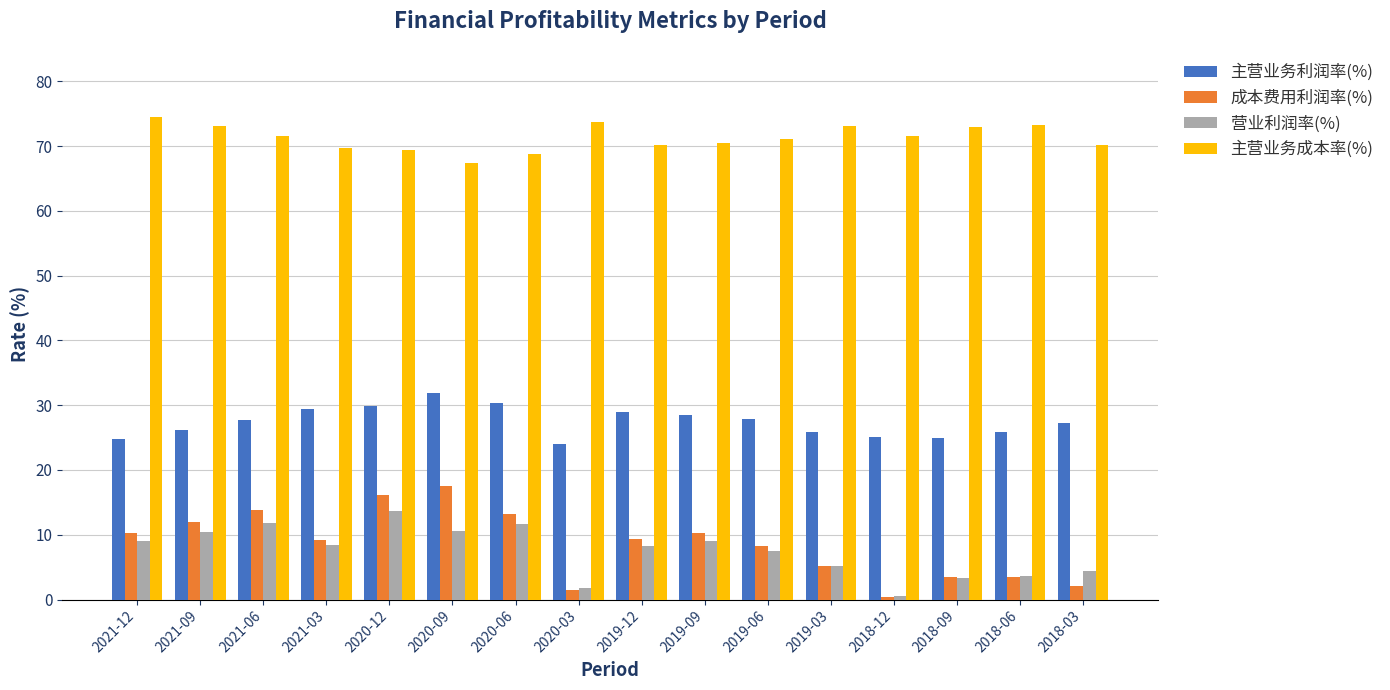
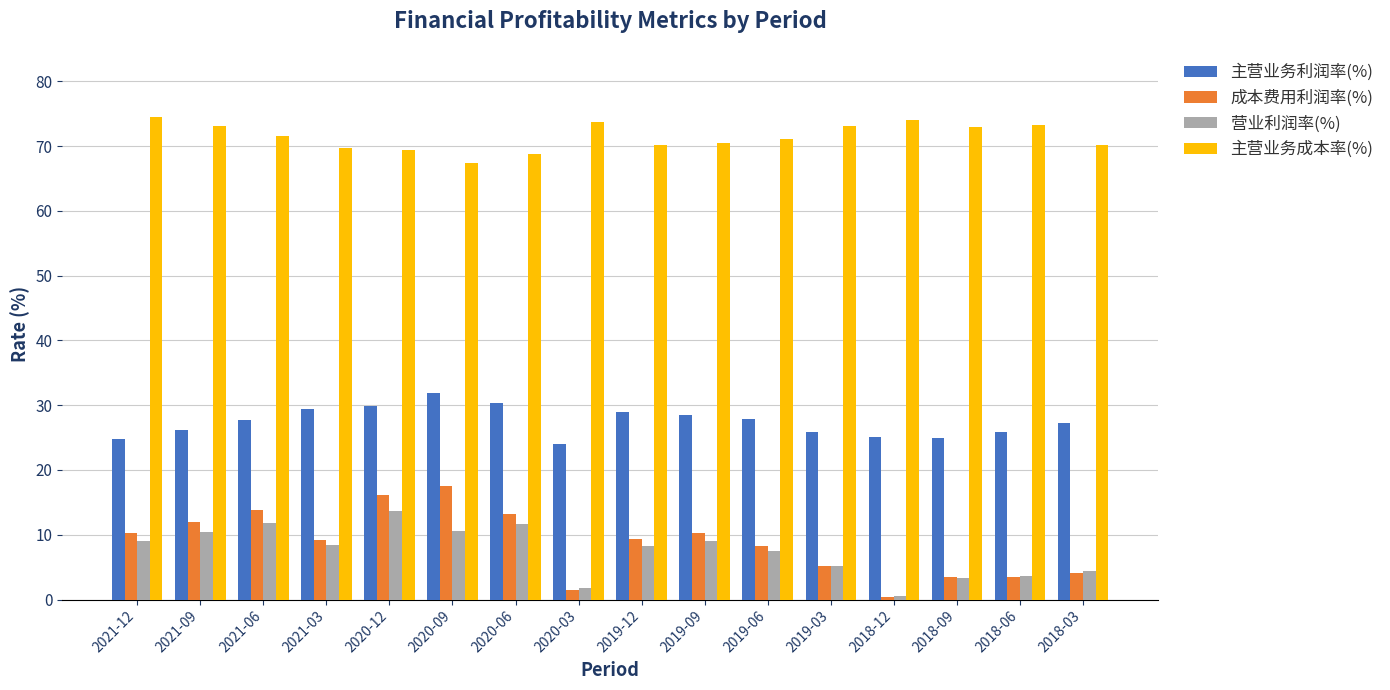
主营业务成本率(%), 2018-12: 71 -> 74
成本费用利润率(%), 2018-03: 2 -> 4
